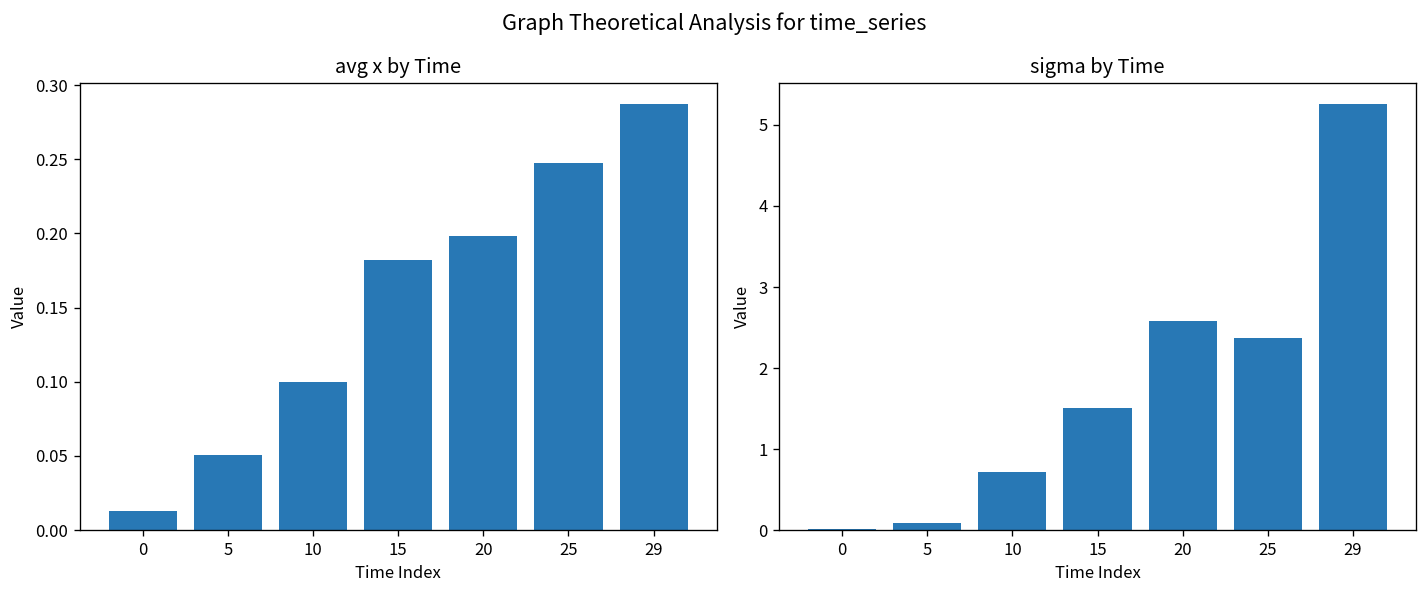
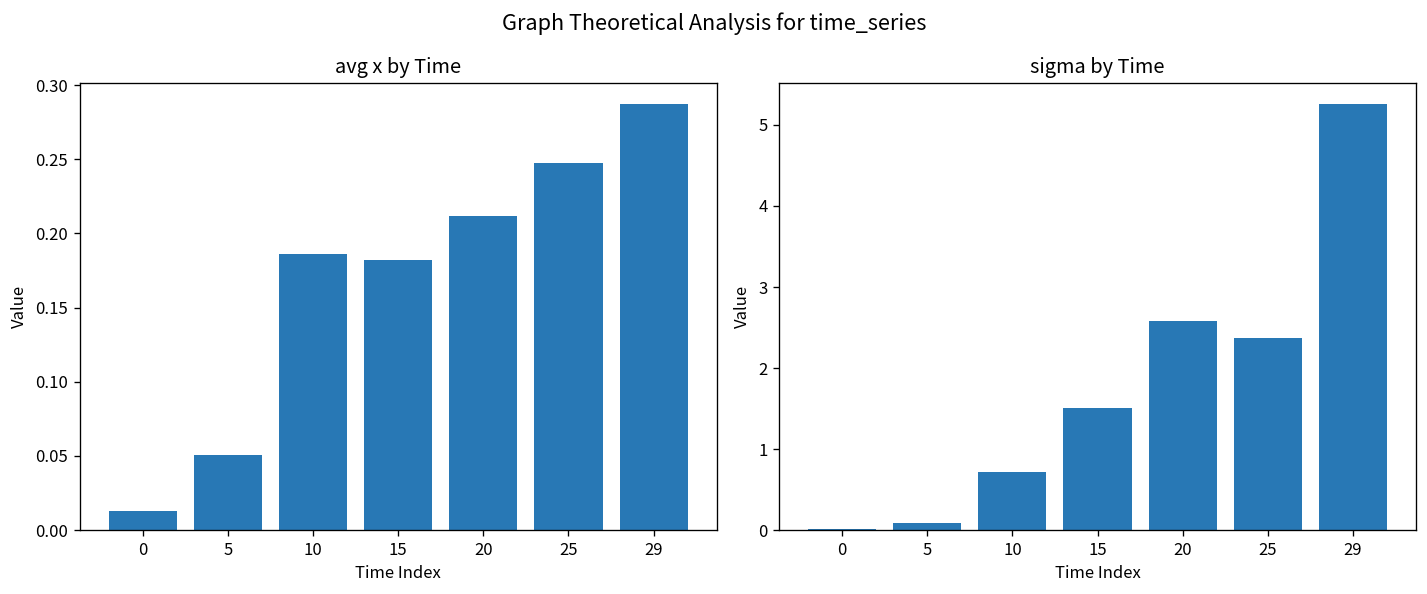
avg x by Time, 10: 0.100 -> 0.186
avg x by Time, 20: 0.198 -> 0.212
